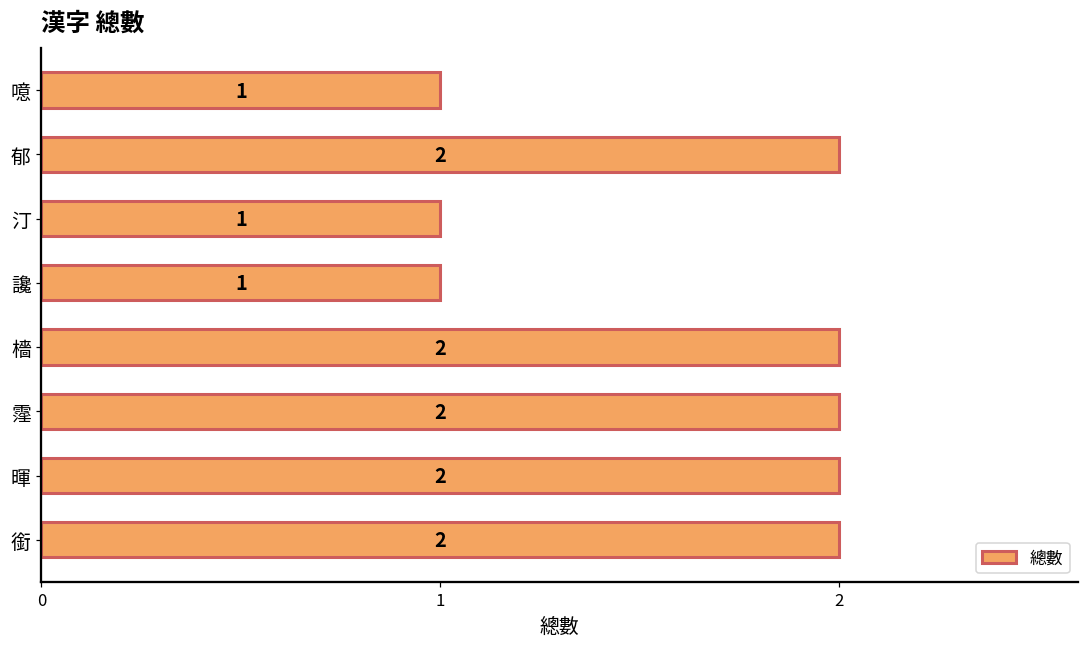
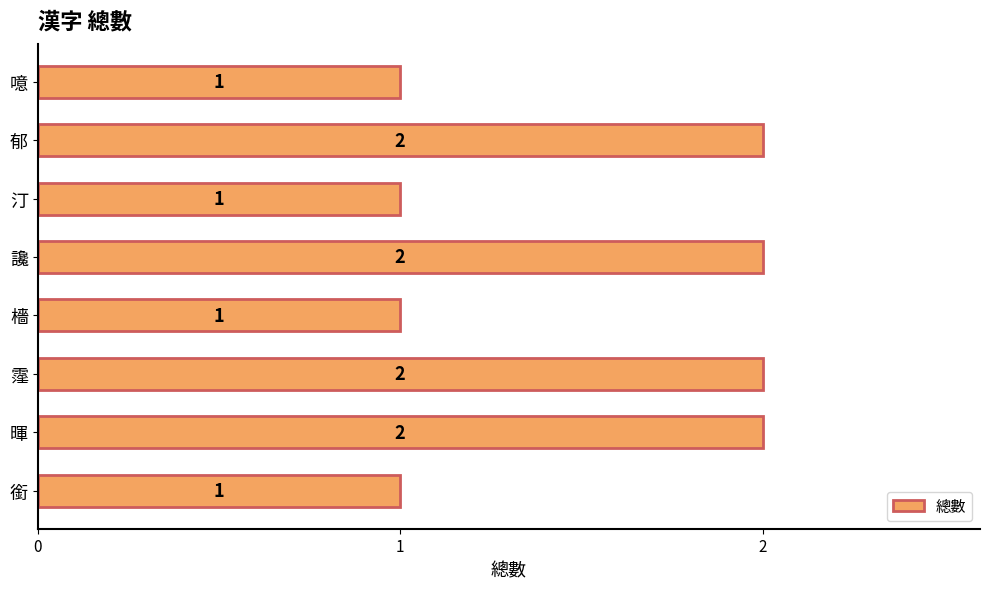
讒: 1 -> 2
檣: 2 -> 1
銜: 2 -> 1
